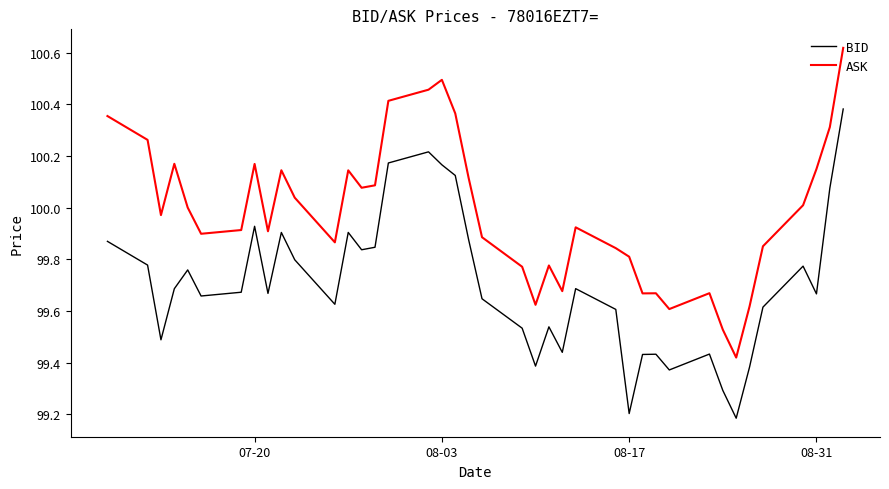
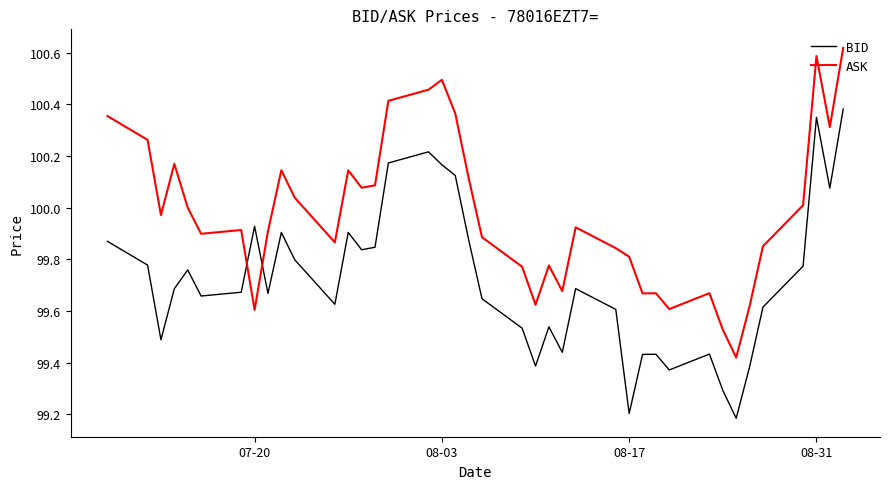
ASK, 07-20: 100.17 -> 99.60
BID, 08-31: 99.67 -> 100.35
ASK, 08-31: 100.15 -> 100.59
